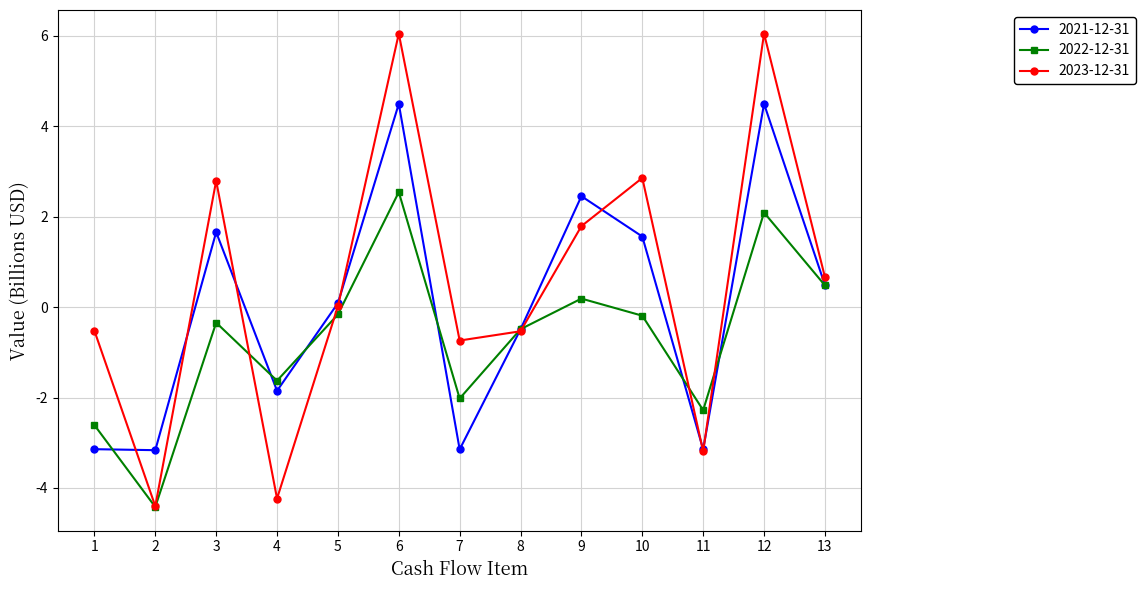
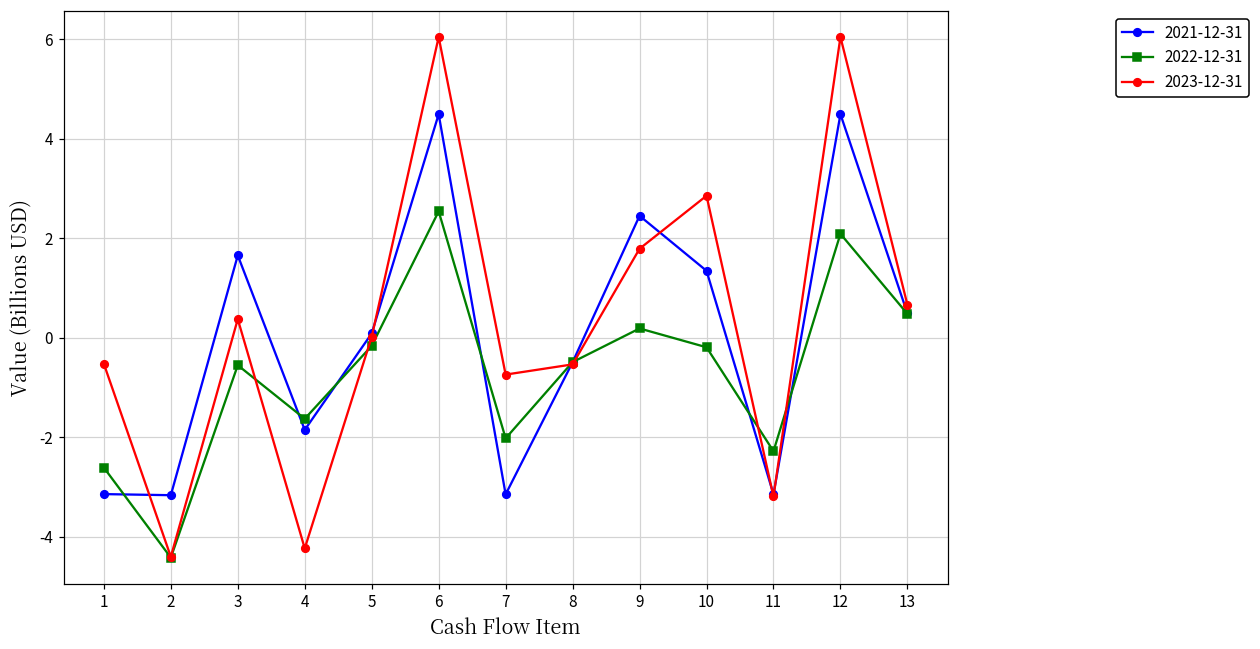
2022-12-31, 3: -0.3 -> -0.6
2023-12-31, 3: 2.8 -> 0.4
2021-12-31, 10: 1.6 -> 1.3
